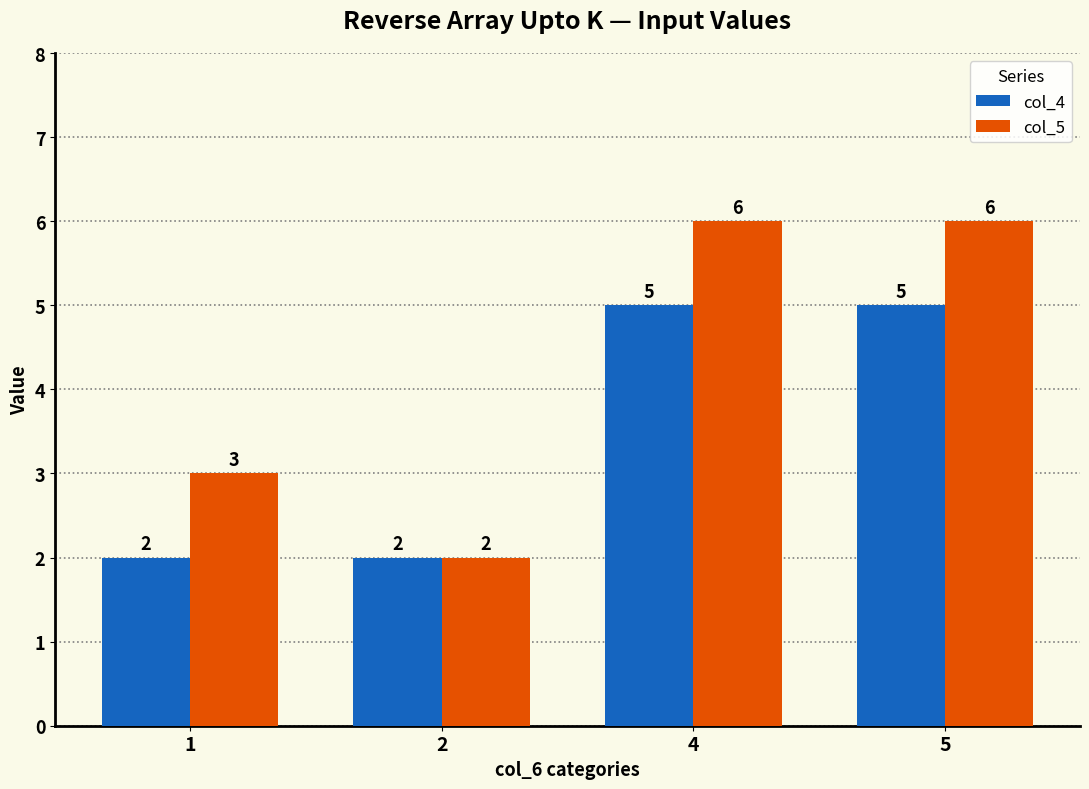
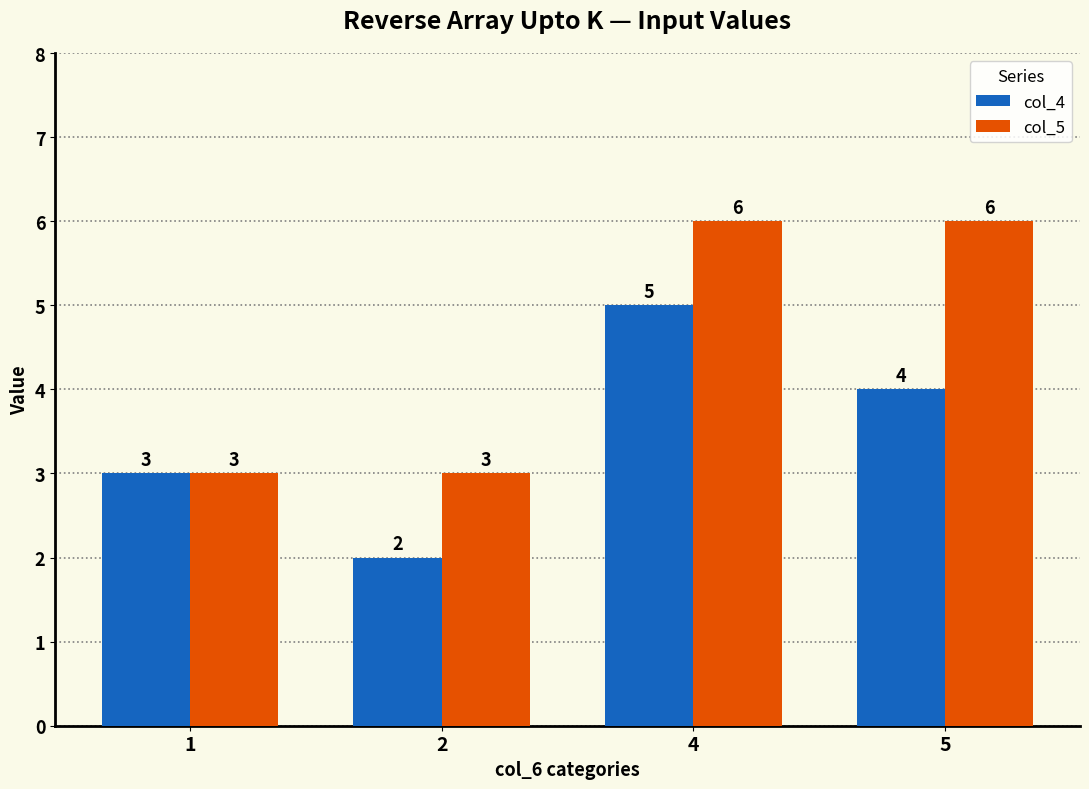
col_4, 1: 2 -> 3
col_5, 2: 2 -> 3
col_4, 5: 5 -> 4
